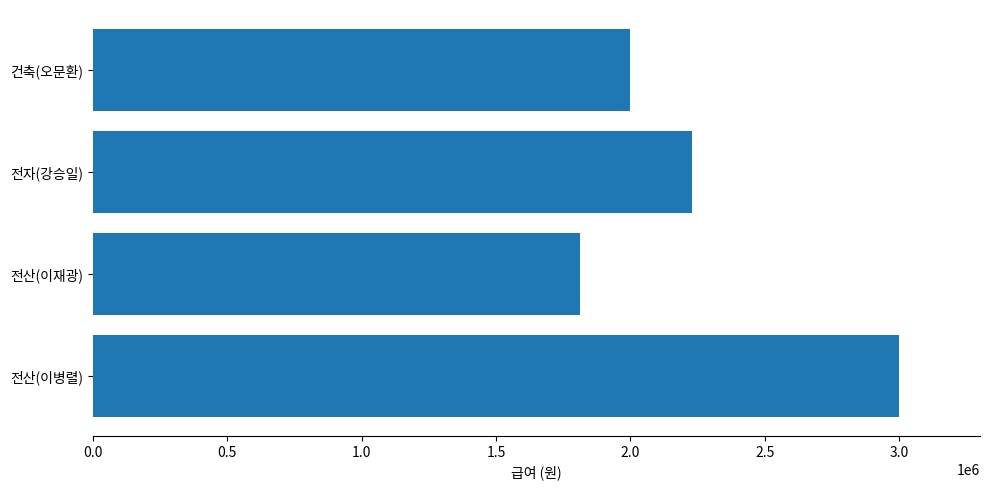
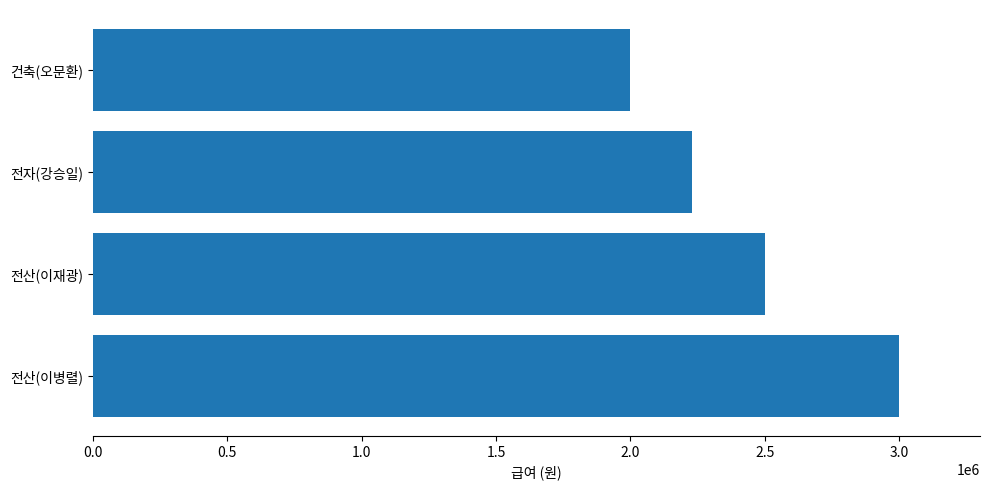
전산(이재광): 1810000 -> 2500000
